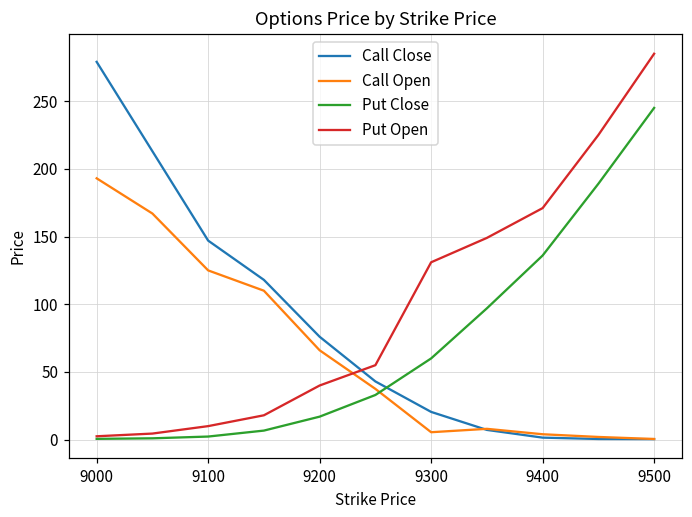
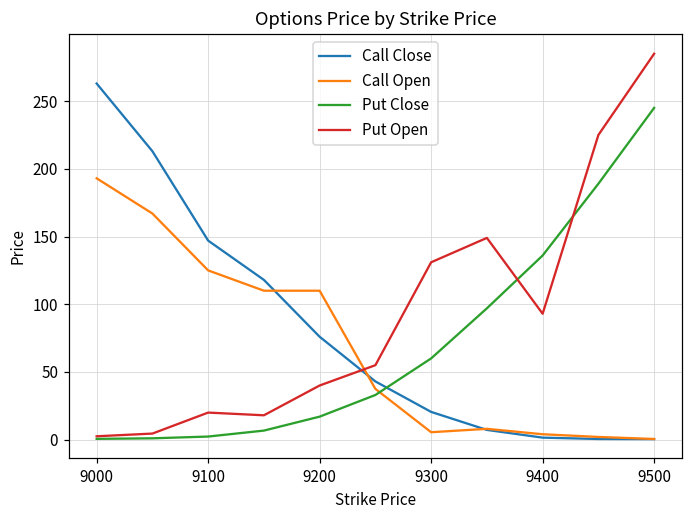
Call Close, 9000: 279 -> 263
Put Open, 9100: 10 -> 20
Call Open, 9200: 66 -> 110
Put Open, 9400: 171 -> 93
